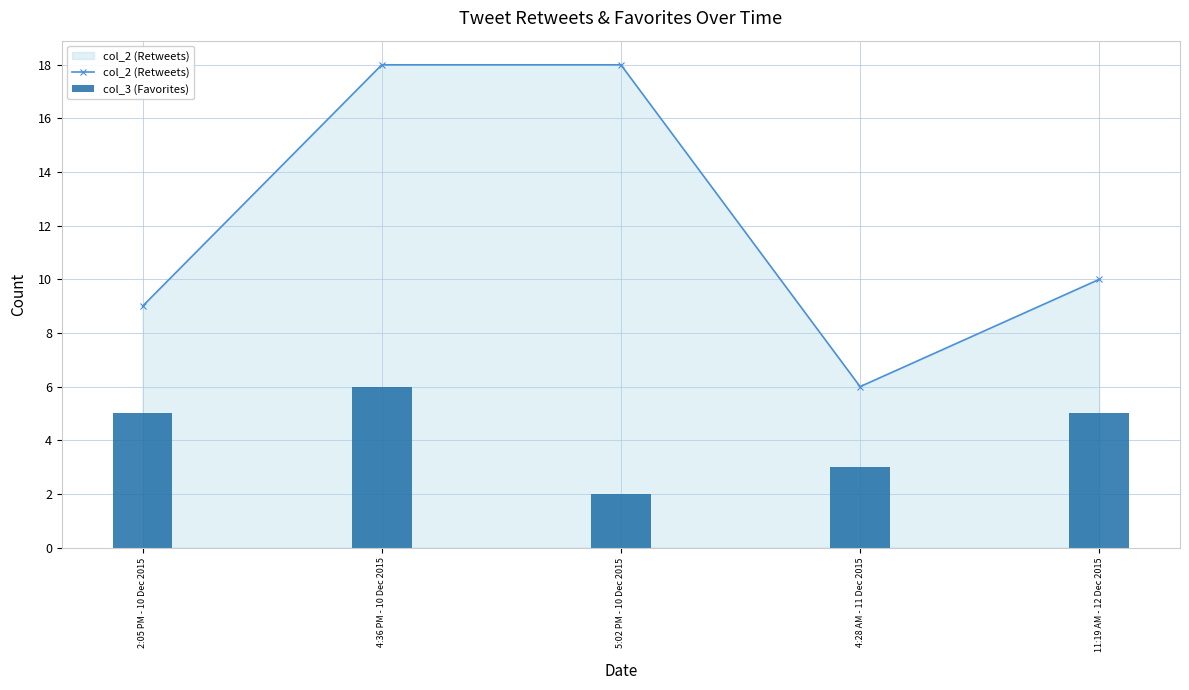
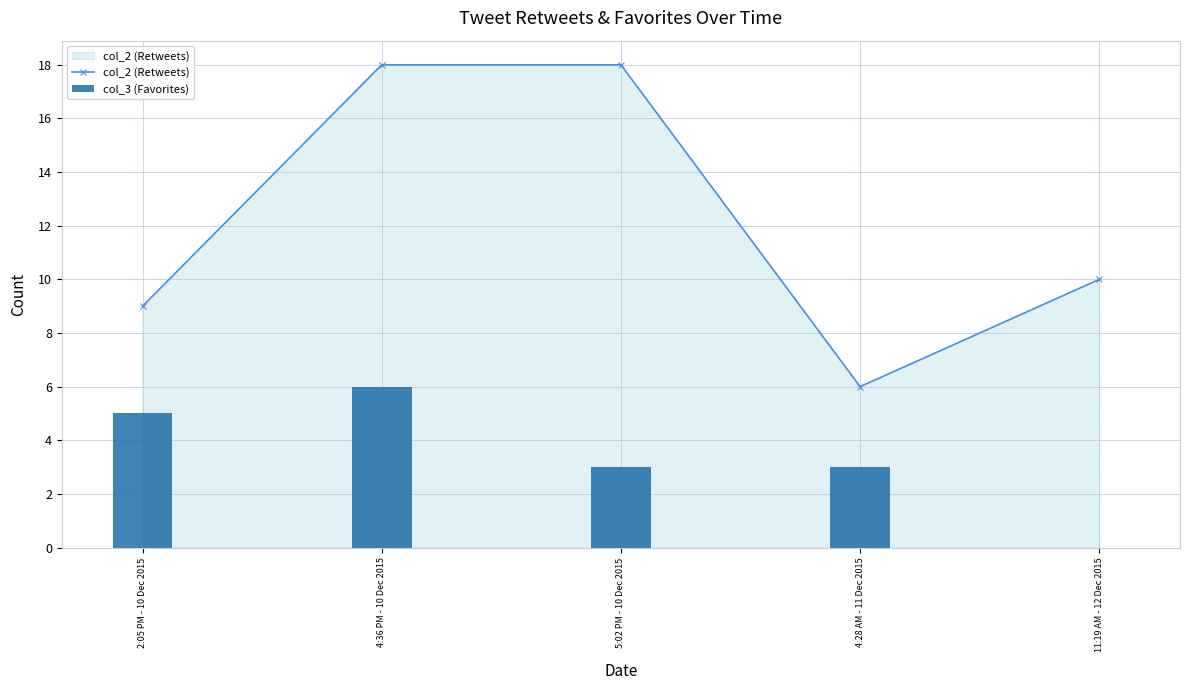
col_3 (Favorites), 5:02 PM - 10 Dec 2015: 2 -> 3
col_3 (Favorites), 11:19 AM - 12 Dec 2015: 5 -> 0
